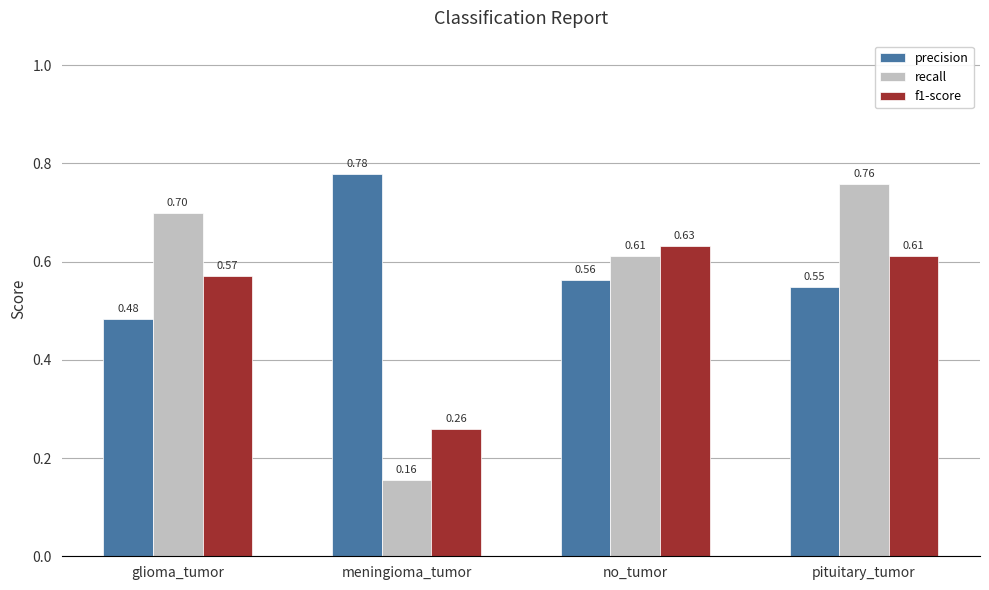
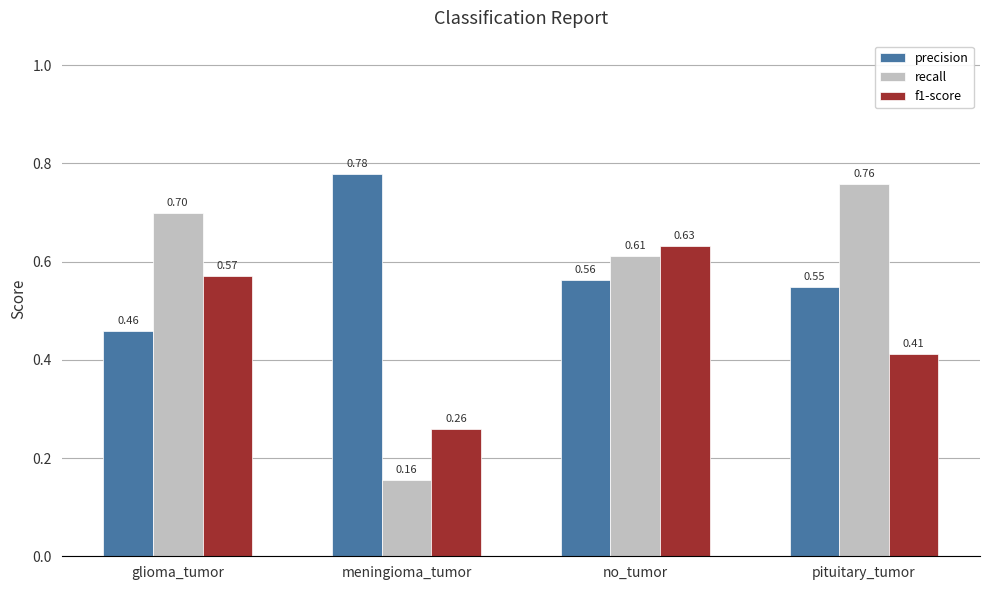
precision, glioma_tumor: 0.48 -> 0.46
f1-score, pituitary_tumor: 0.61 -> 0.41
